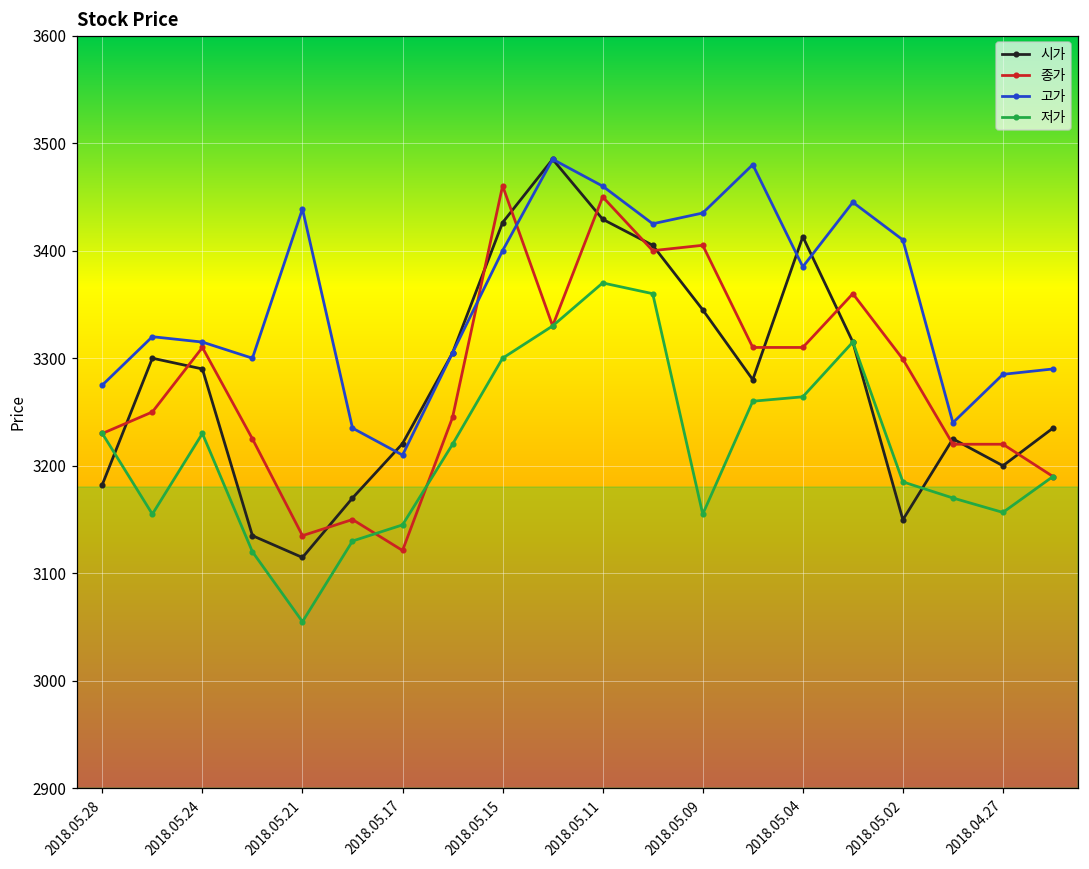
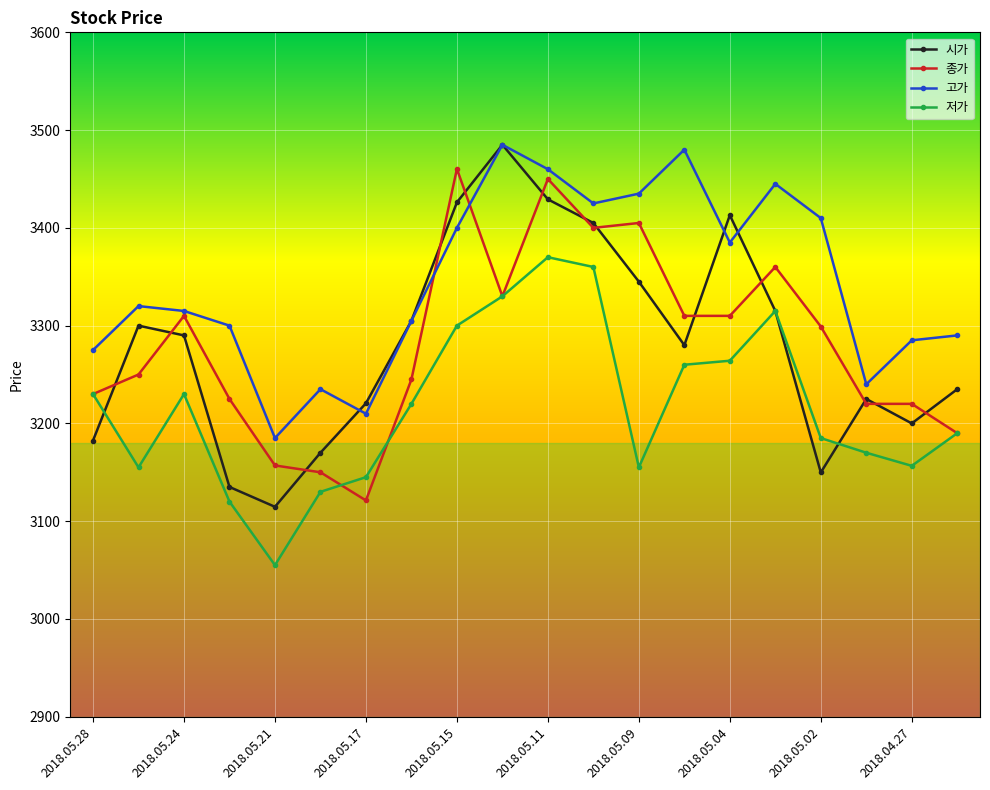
종가, 2018.05.21: 3140 -> 3160
고가, 2018.05.21: 3440 -> 3190
